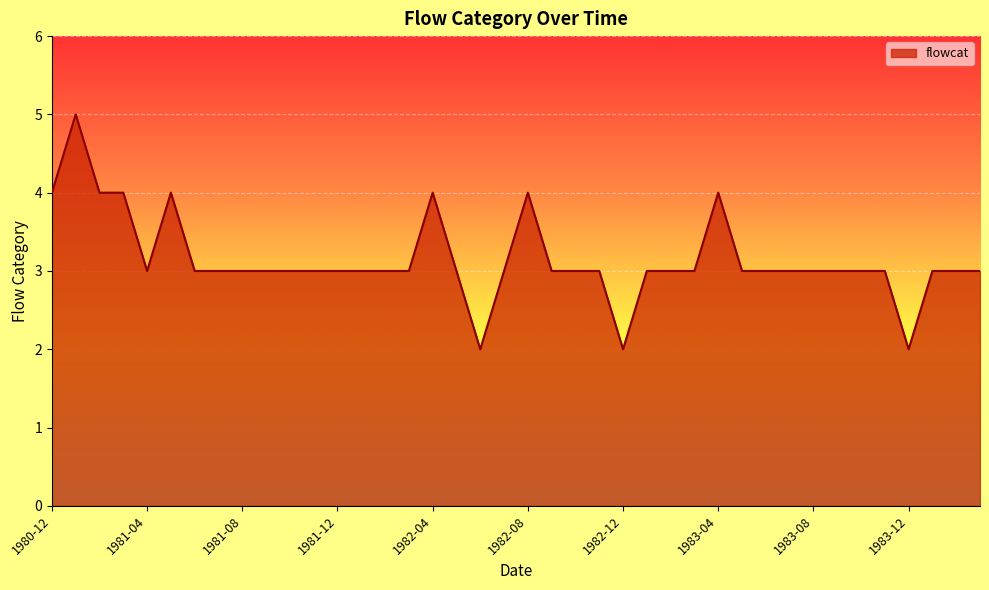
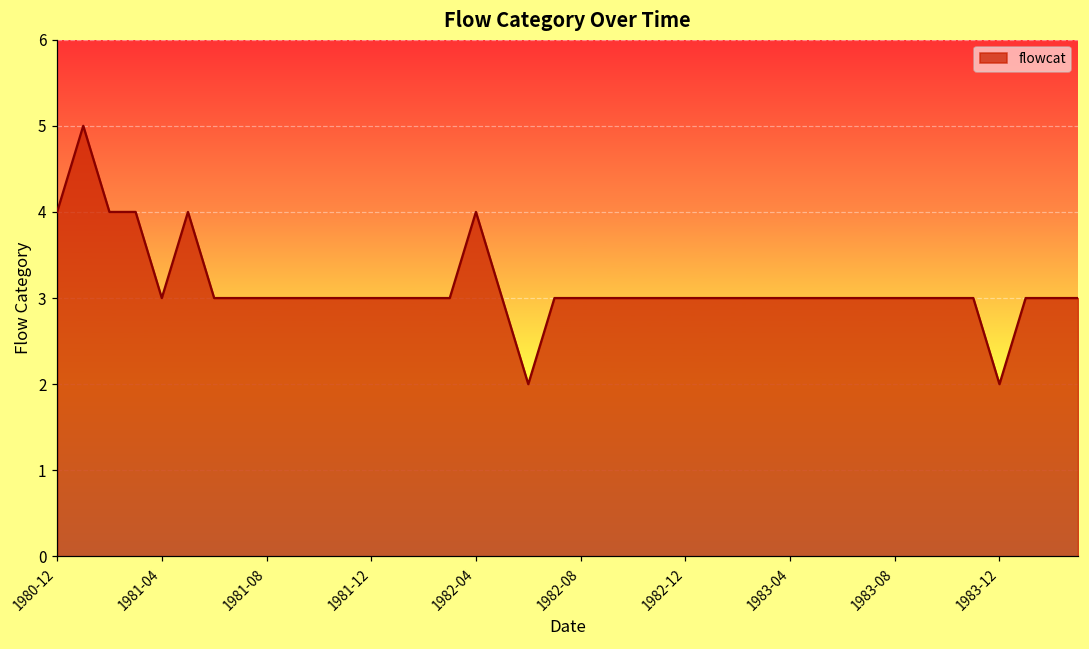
1982-08: 4 -> 3
1982-12: 2 -> 3
1983-04: 4 -> 3
